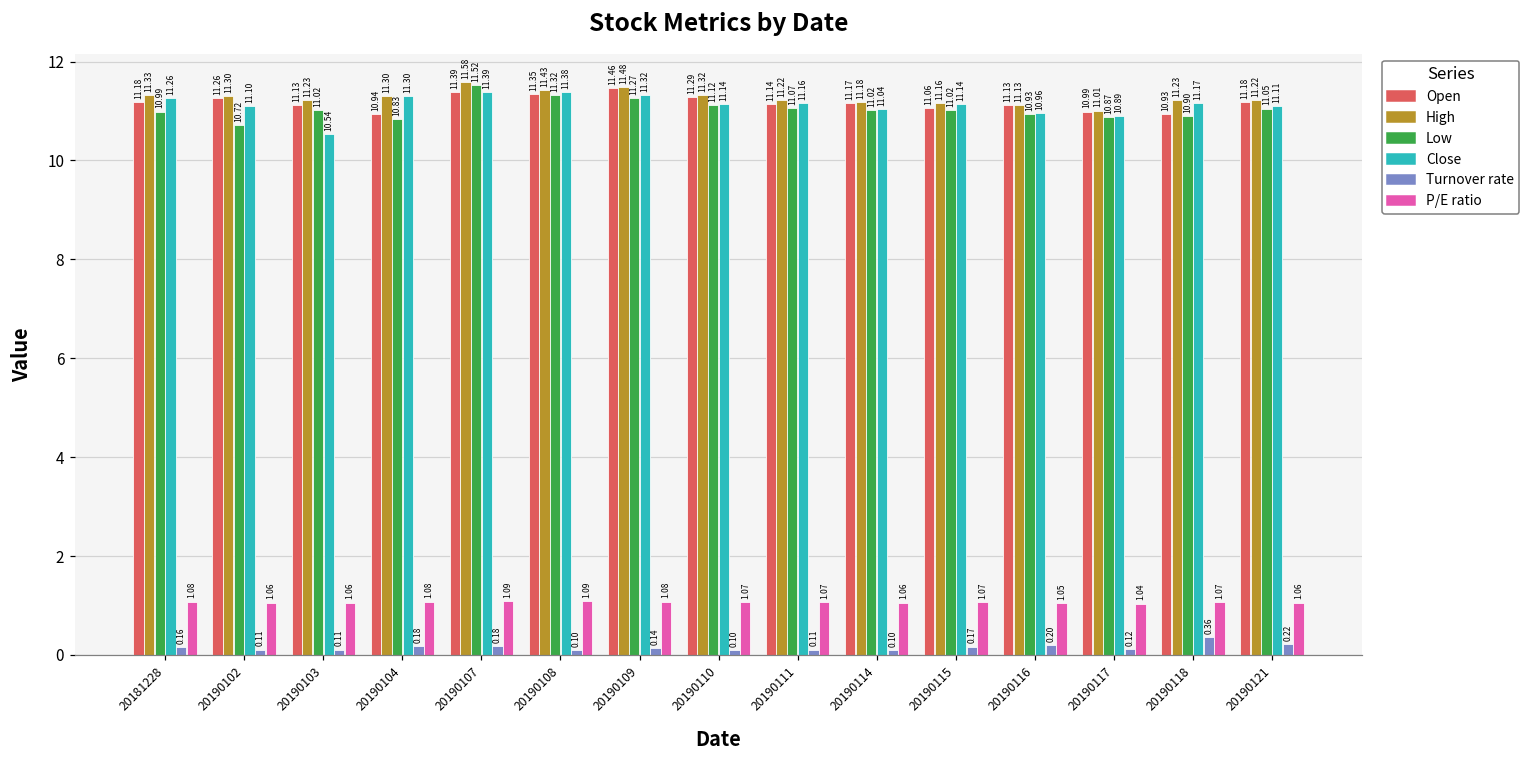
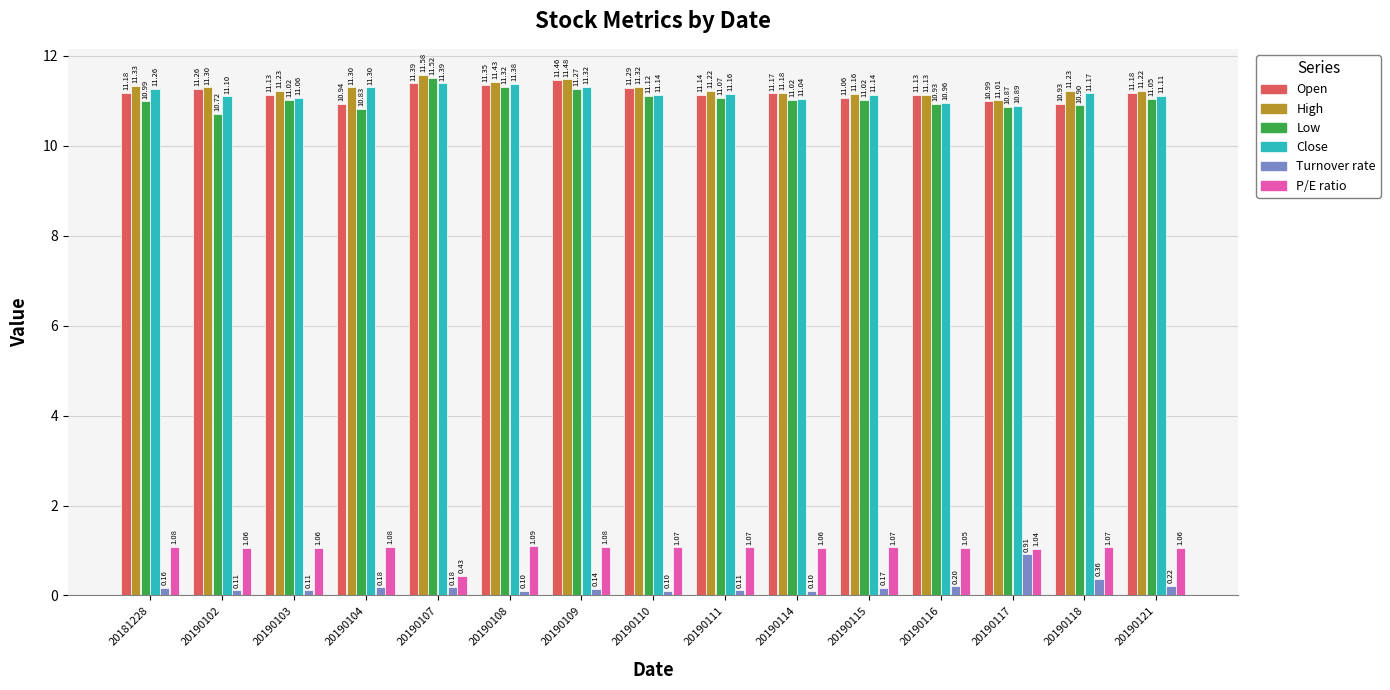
Close, 20190103: 10.54 -> 11.06
P/E ratio, 20190107: 1.09 -> 0.43
Turnover rate, 20190117: 0.12 -> 0.91
